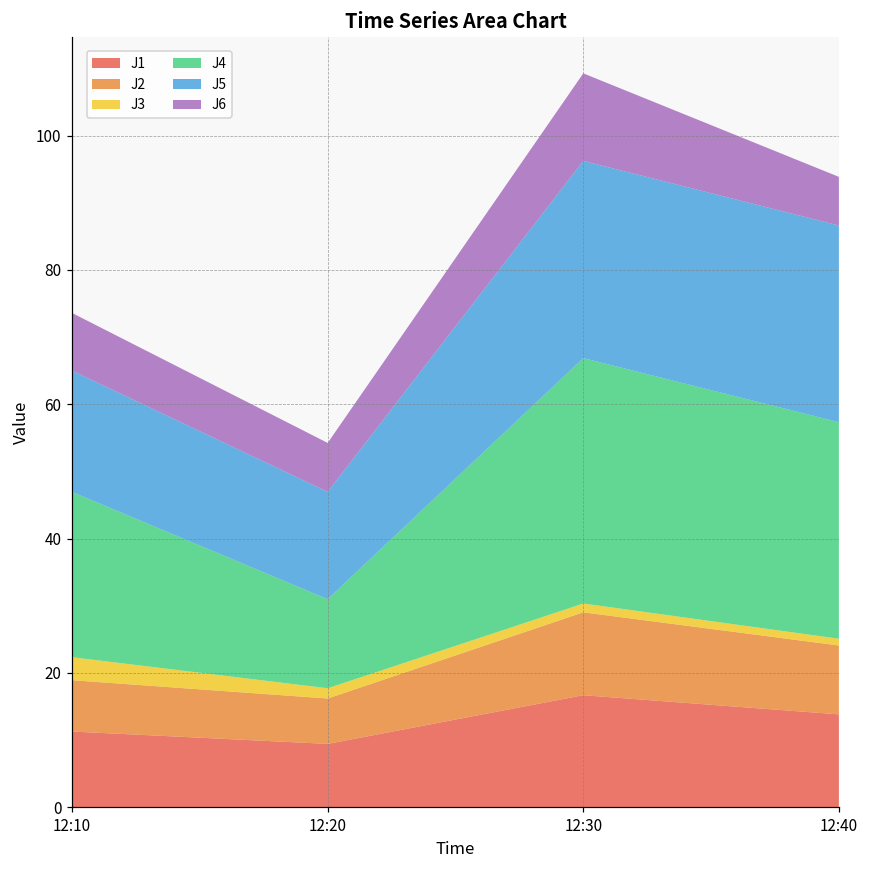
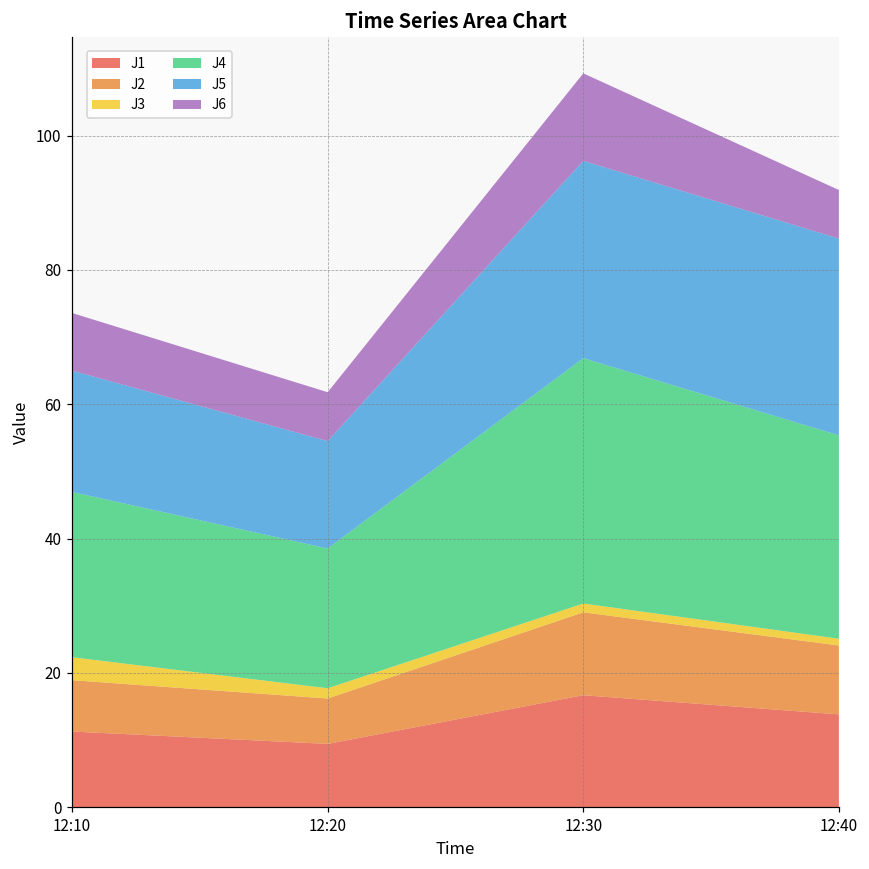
J4, 12:20: 13 -> 21
J4, 12:40: 32 -> 30
